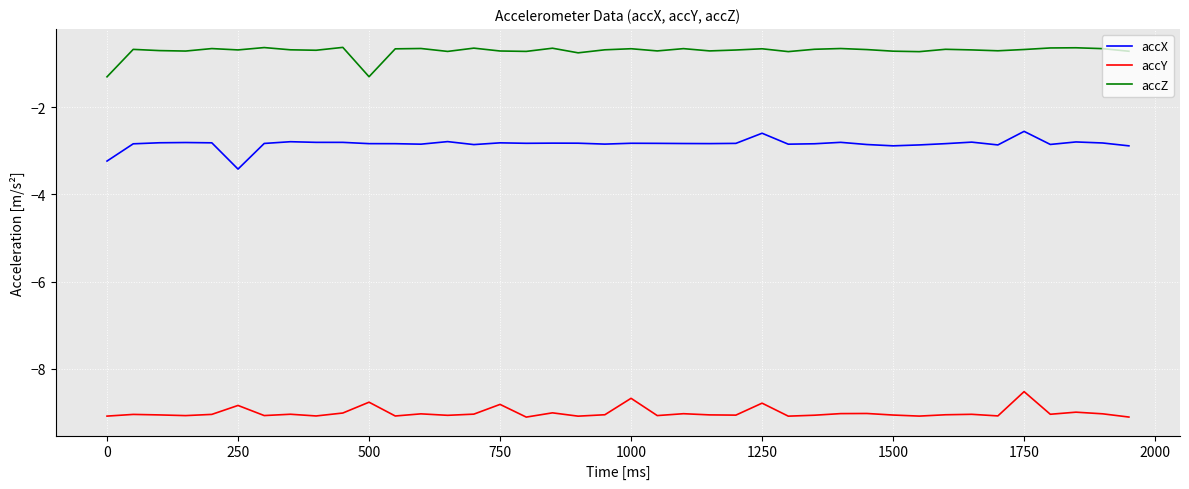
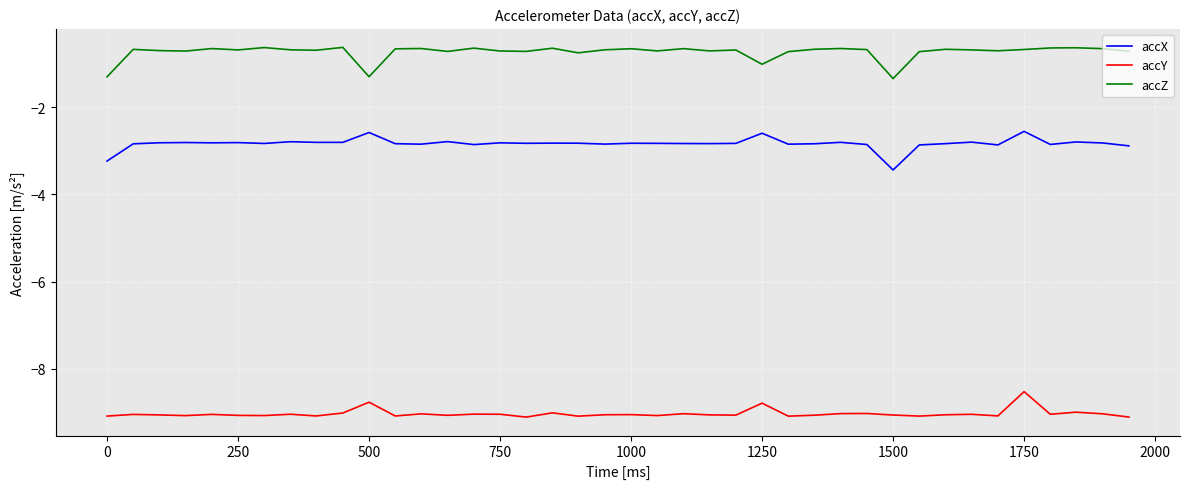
accX, 250: -3.4 -> -2.8
accY, 250: -8.8 -> -9.1
accX, 500: -2.8 -> -2.6
accY, 750: -8.8 -> -9.0
accY, 1000: -8.7 -> -9.0
accZ, 1250: -0.7 -> -1.0
accX, 1500: -2.9 -> -3.4
accZ, 1500: -0.7 -> -1.3
